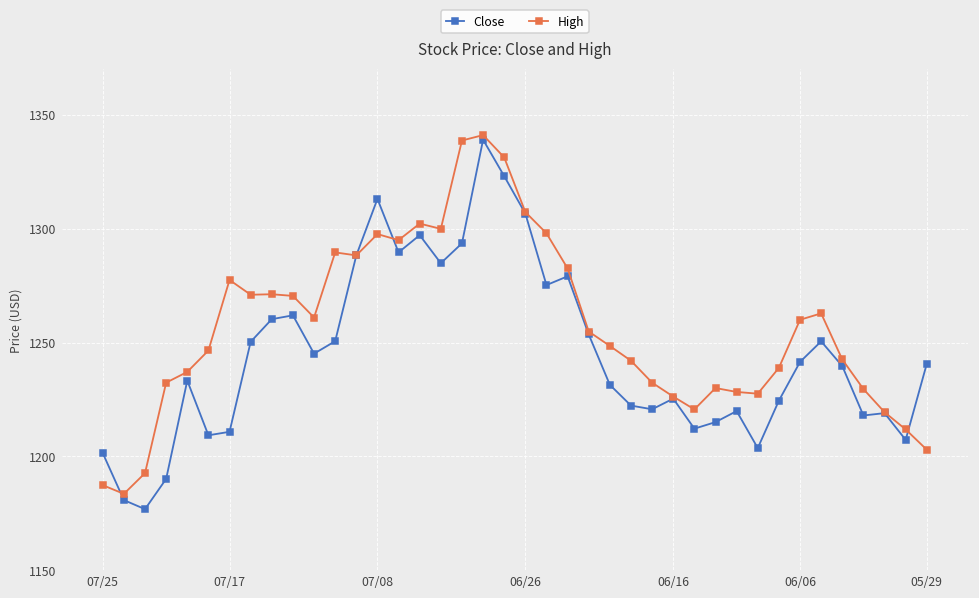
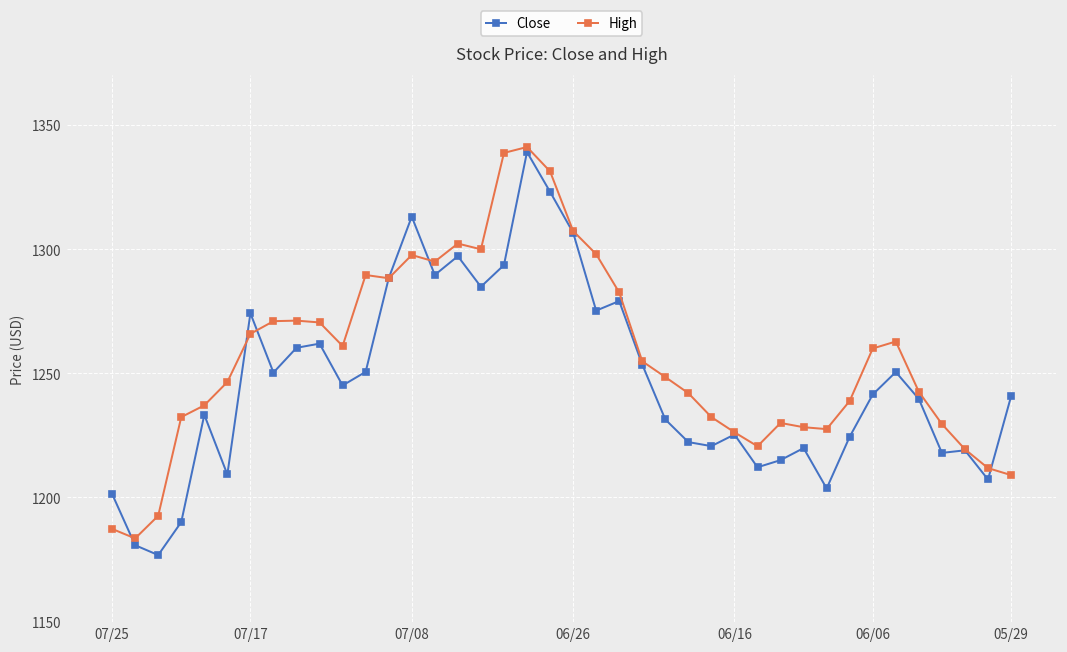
Close, 07/17: 1211 -> 1274
High, 07/17: 1278 -> 1266
High, 05/29: 1203 -> 1209
